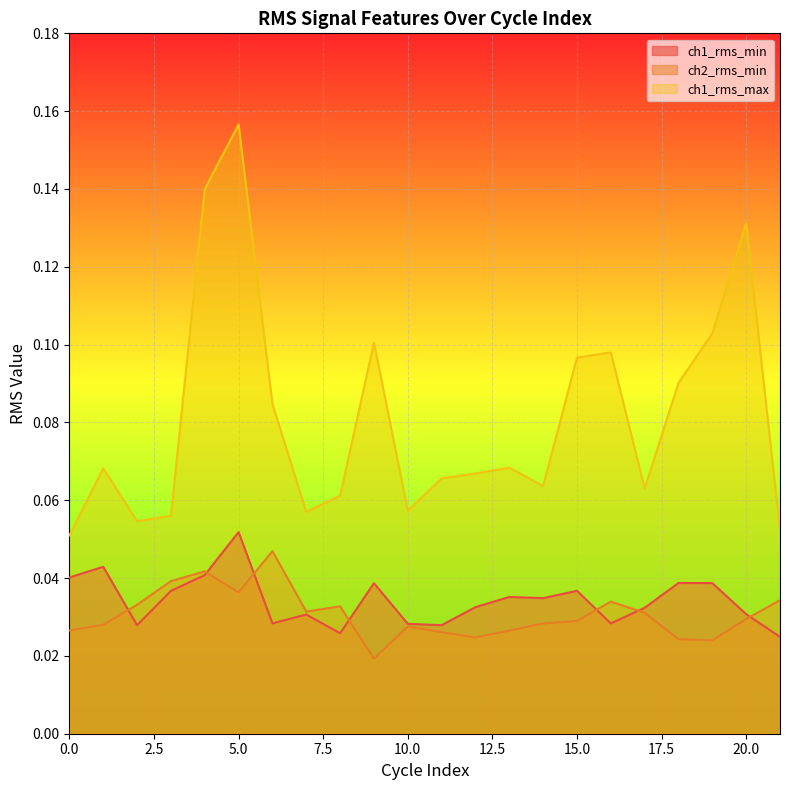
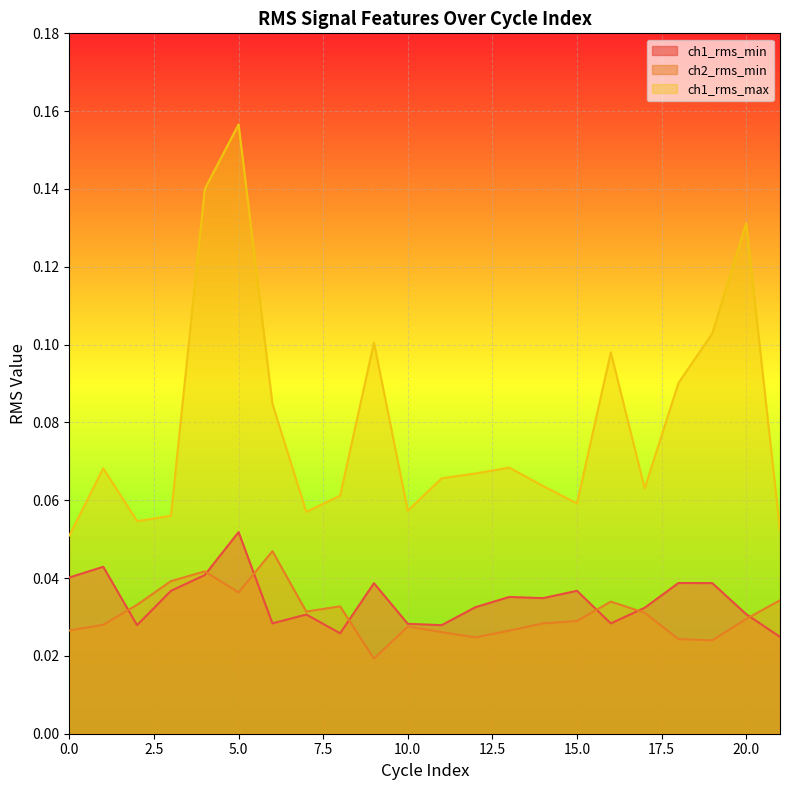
ch1_rms_max, 15.0: 0.097 -> 0.059
